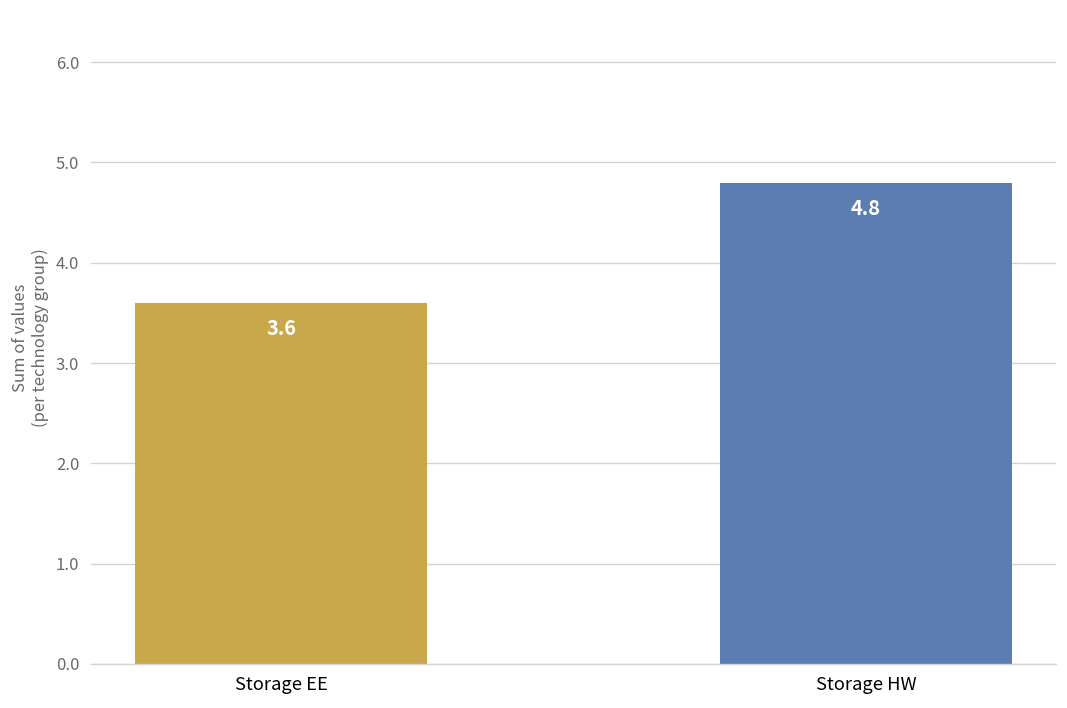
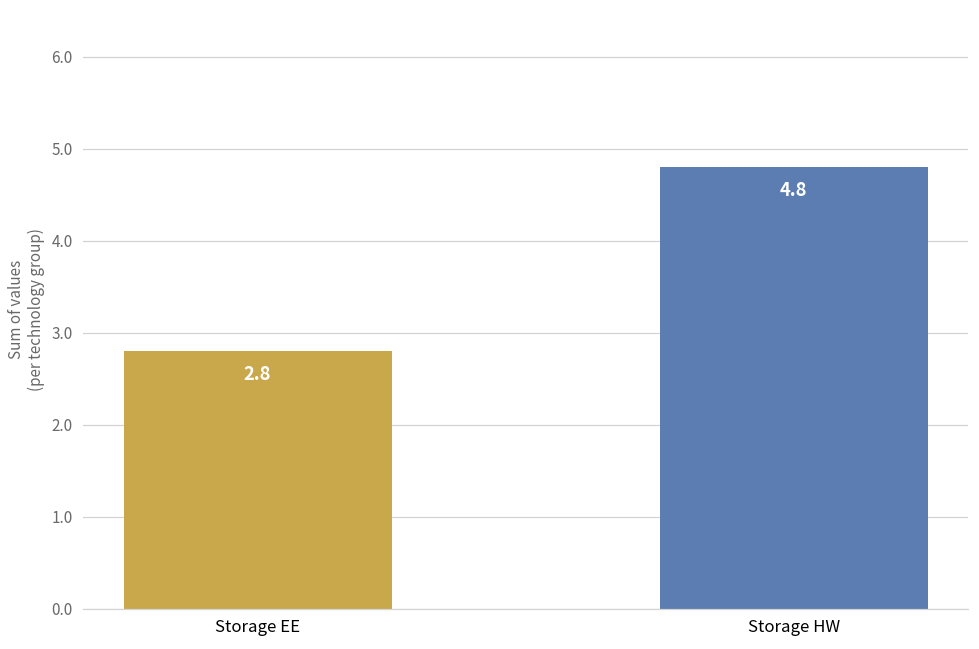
Storage EE: 3.6 -> 2.8
